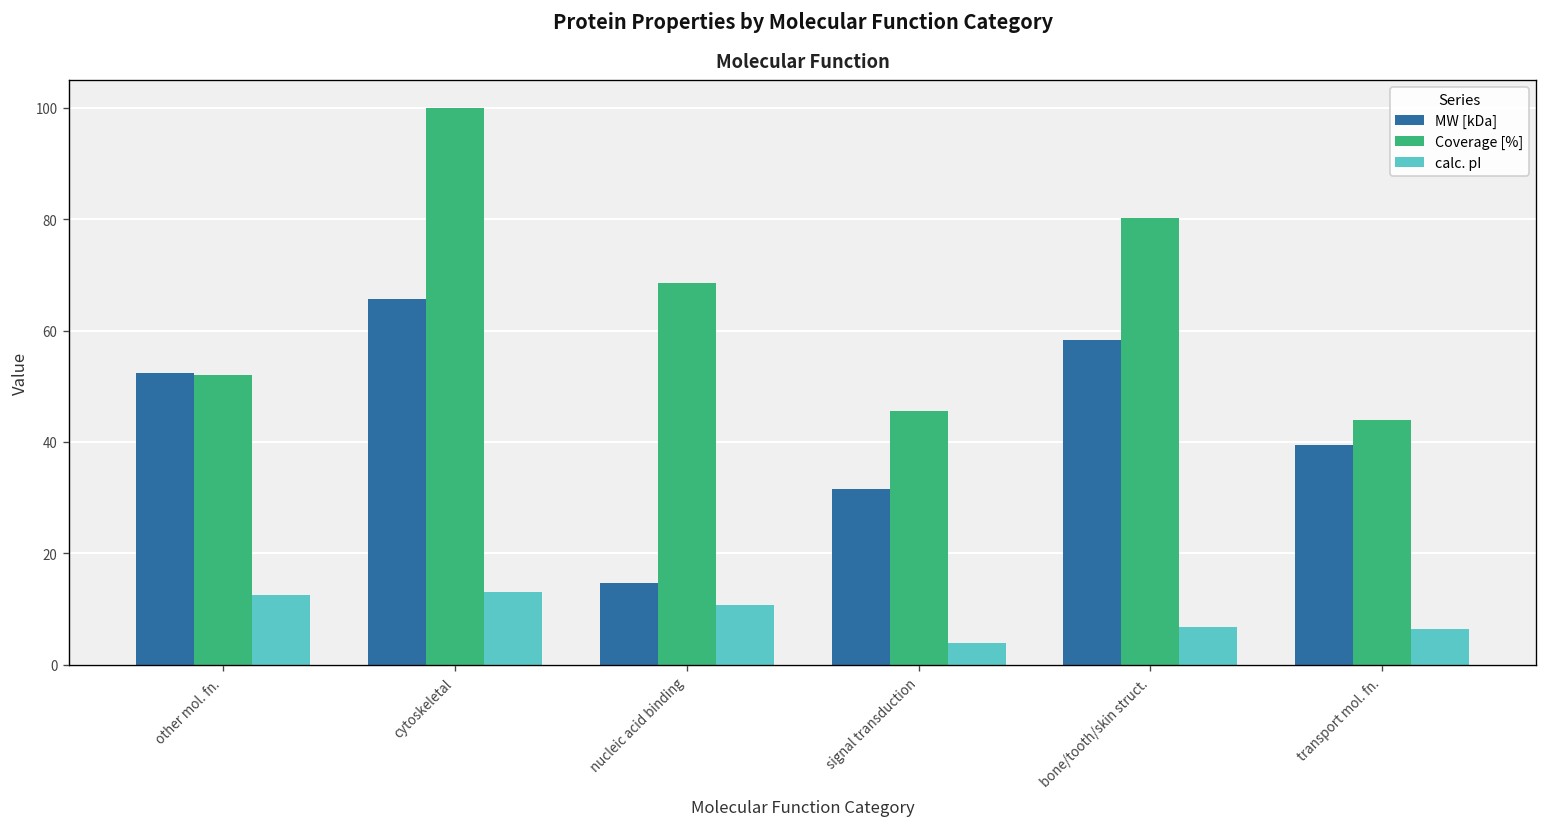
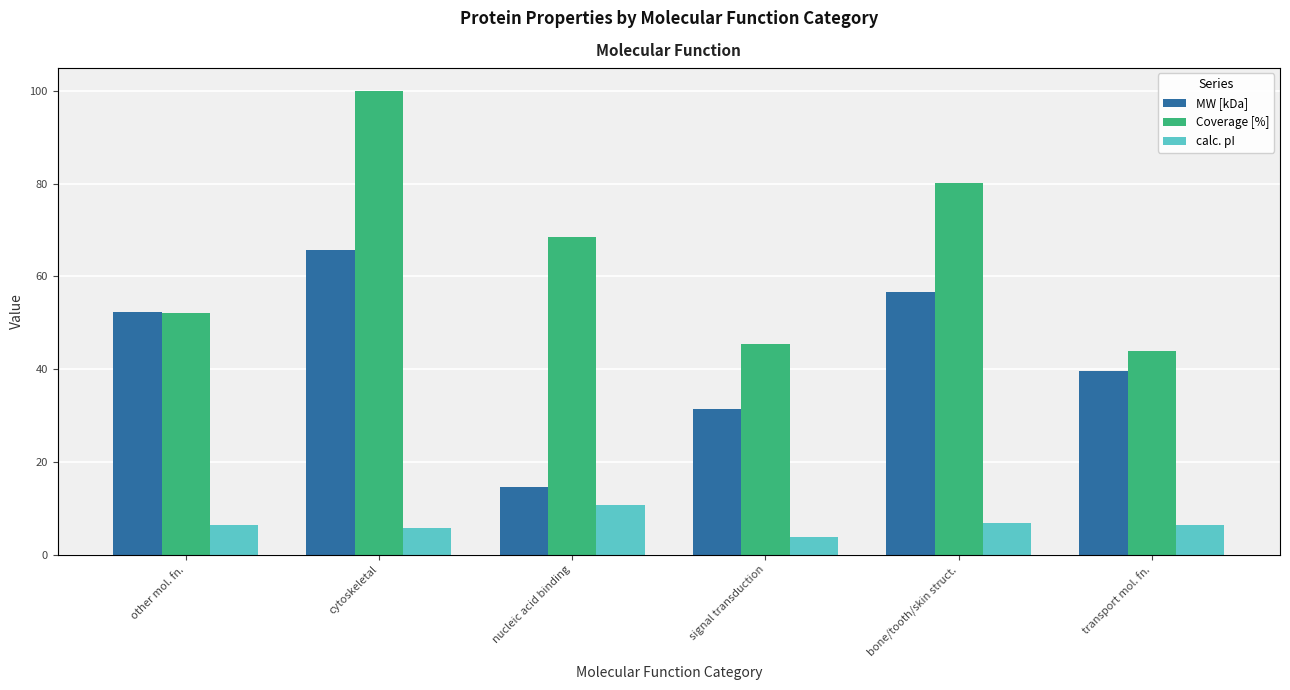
calc. pI, other mol. fn.: 12 -> 6
calc. pI, cytoskeletal: 13 -> 6
MW [kDa], bone/tooth/skin struct.: 58 -> 57
